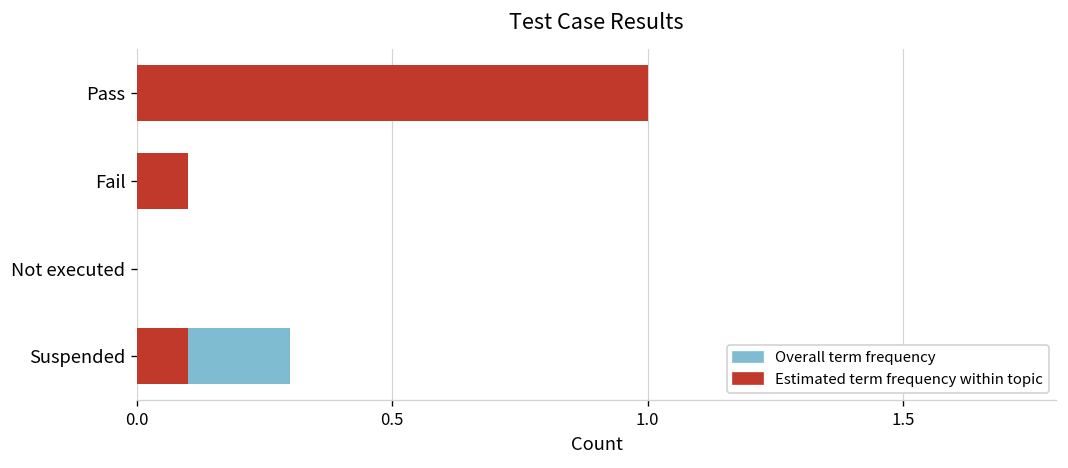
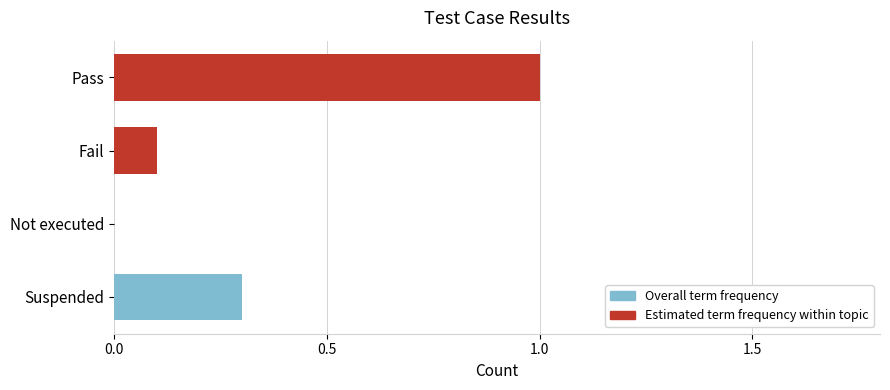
Estimated term frequency within topic, Suspended: 0.1 -> 0.0
